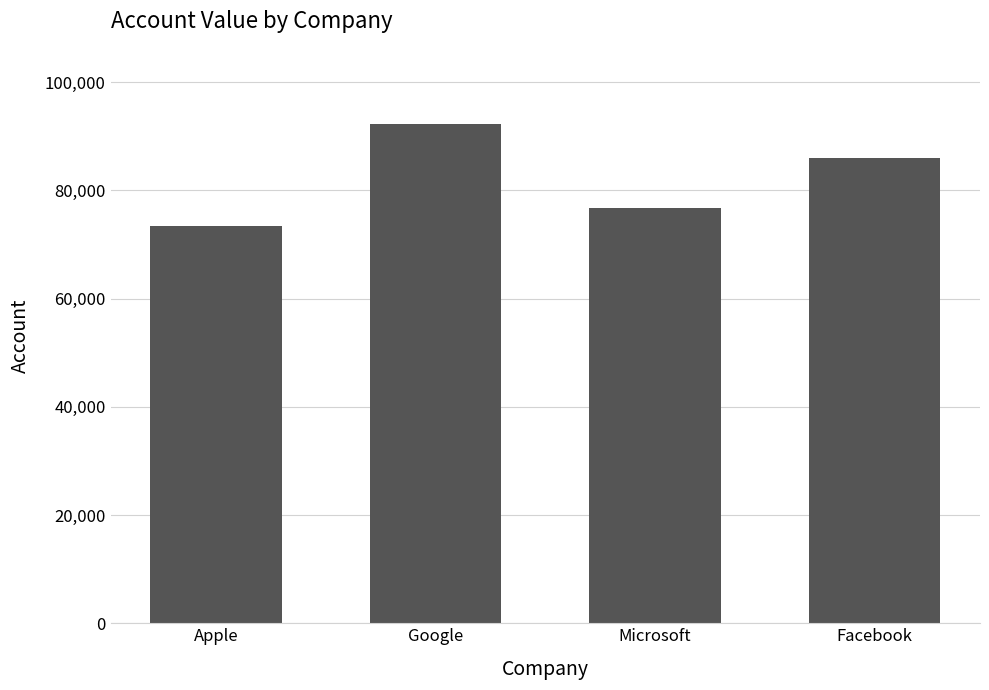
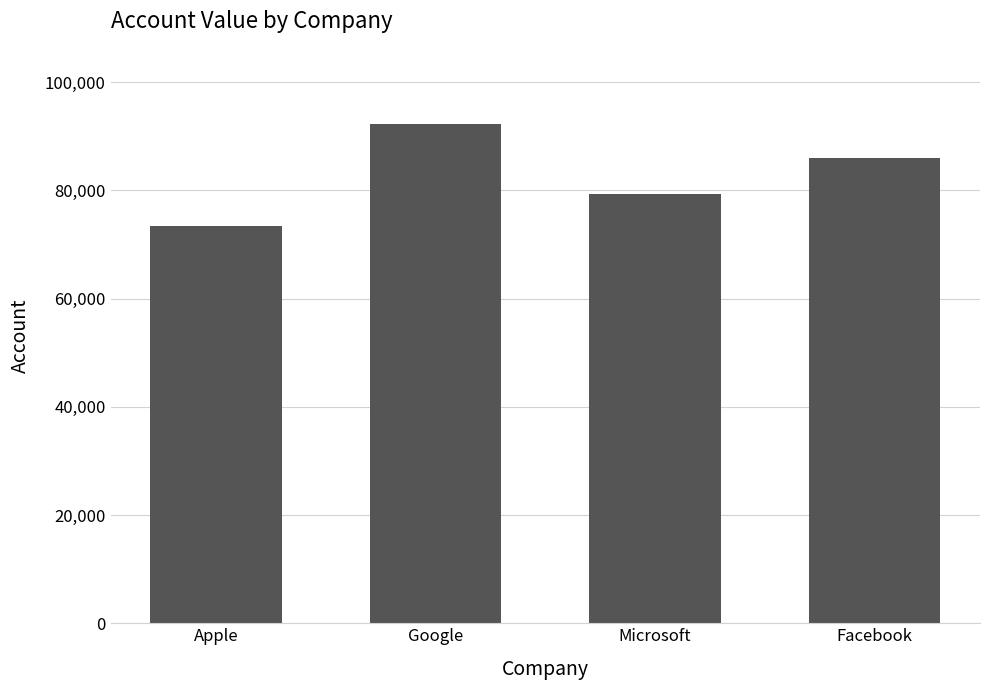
Microsoft: 77,000 -> 79,000
